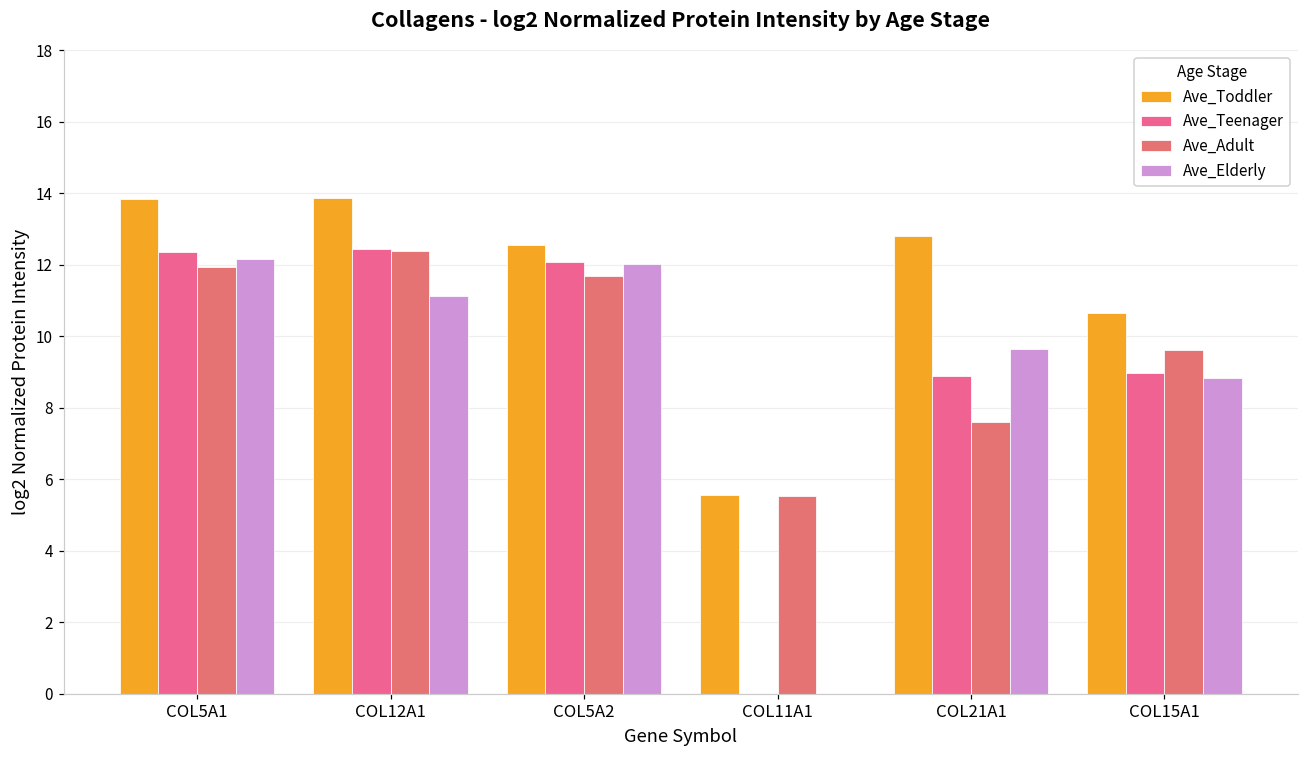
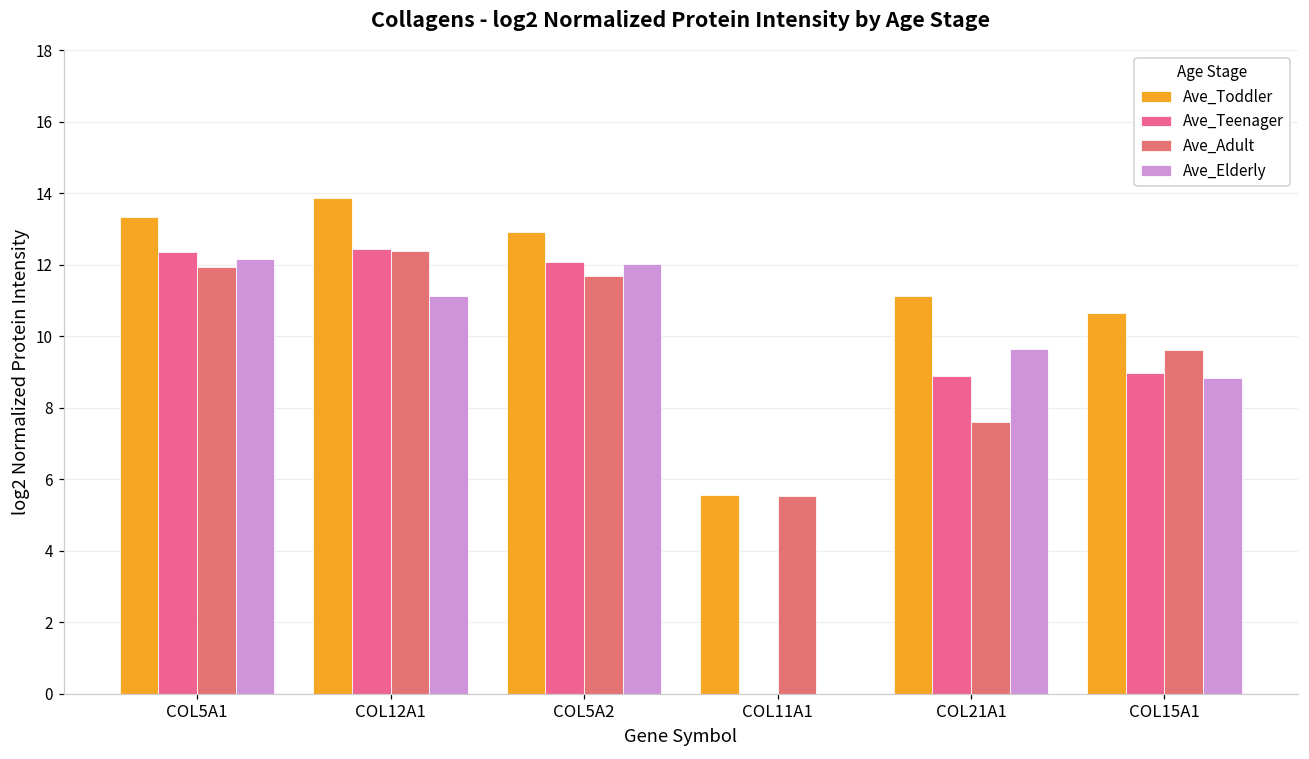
Ave_Toddler, COL5A1: 13.8 -> 13.3
Ave_Toddler, COL5A2: 12.5 -> 12.9
Ave_Toddler, COL21A1: 12.8 -> 11.1
